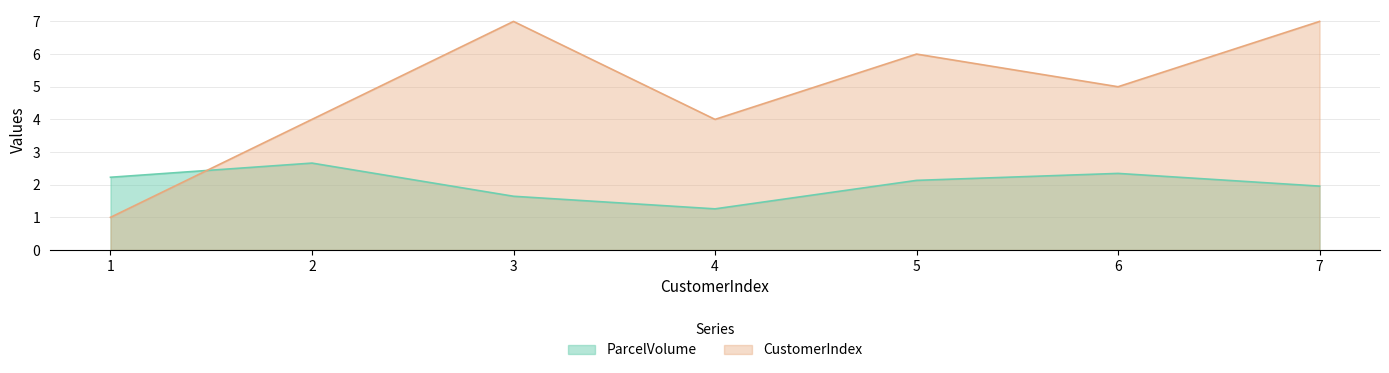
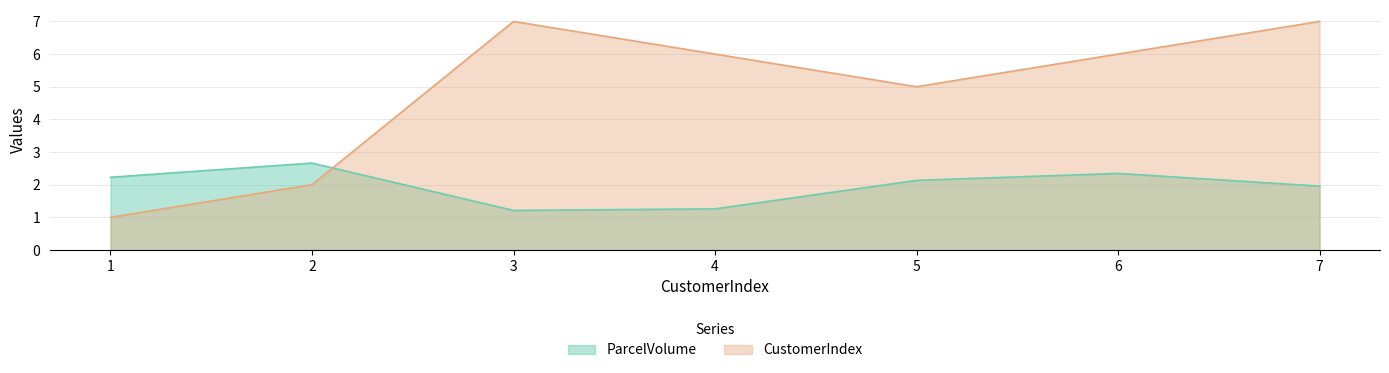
CustomerIndex, 2: 4 -> 2
ParcelVolume, 3: 1.6 -> 1.2
CustomerIndex, 4: 4 -> 6
CustomerIndex, 5: 6 -> 5
CustomerIndex, 6: 5 -> 6
